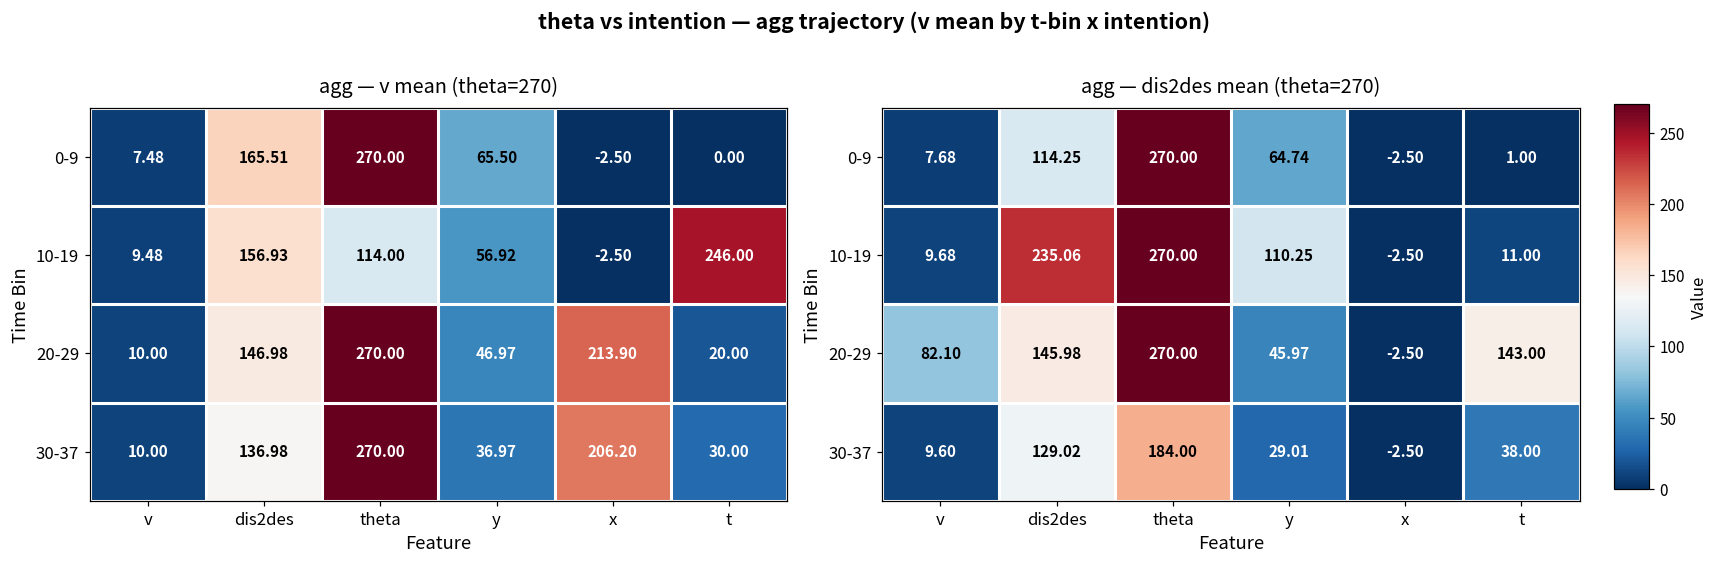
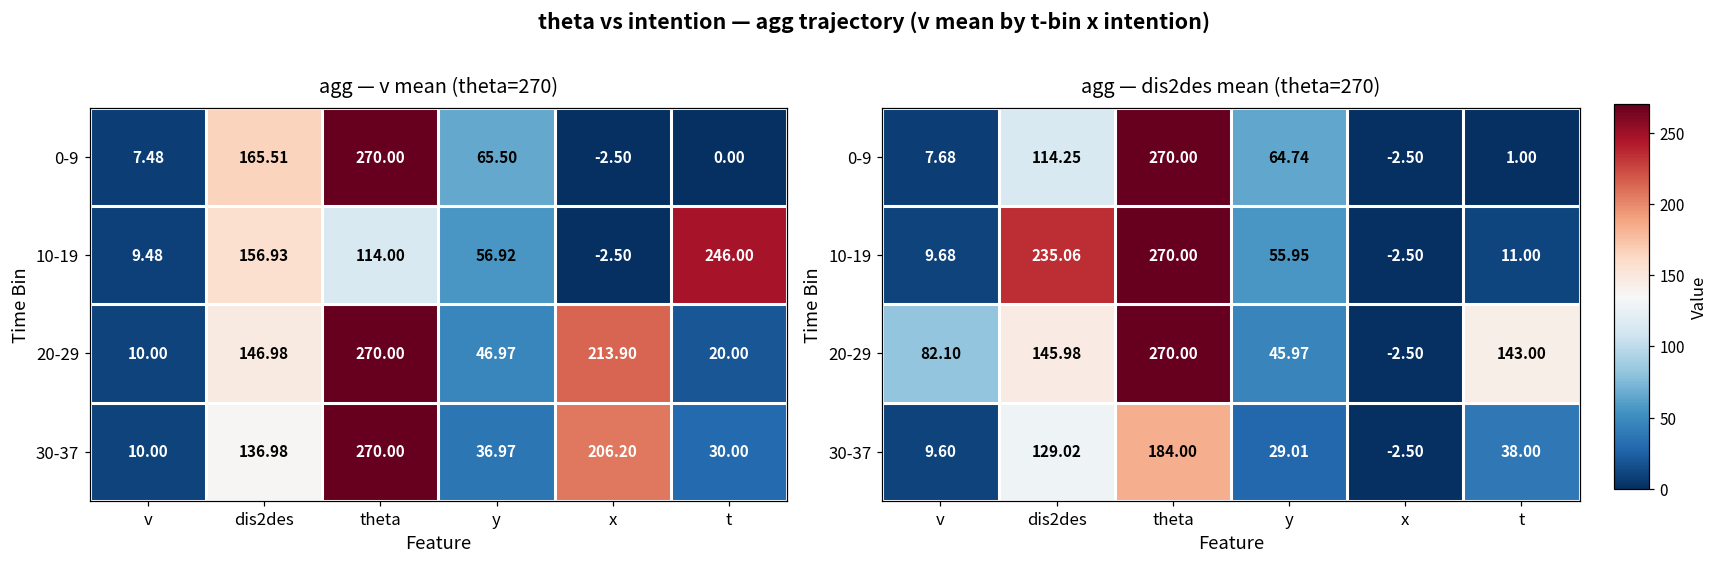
agg — dis2des mean (theta=270), 10-19, y: 110.25 -> 55.95
